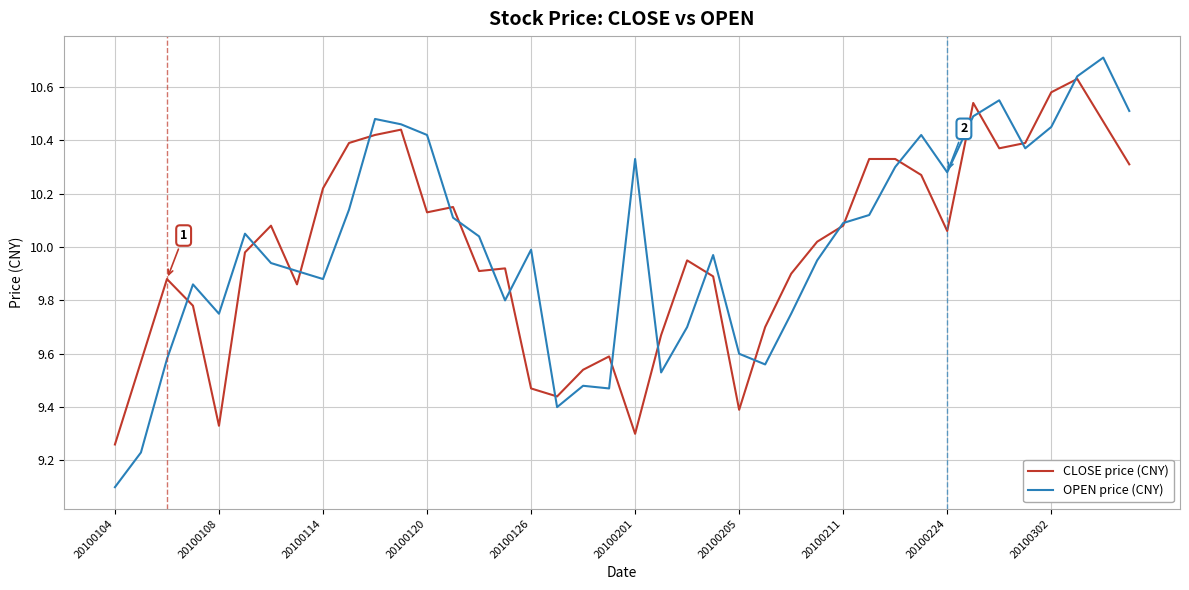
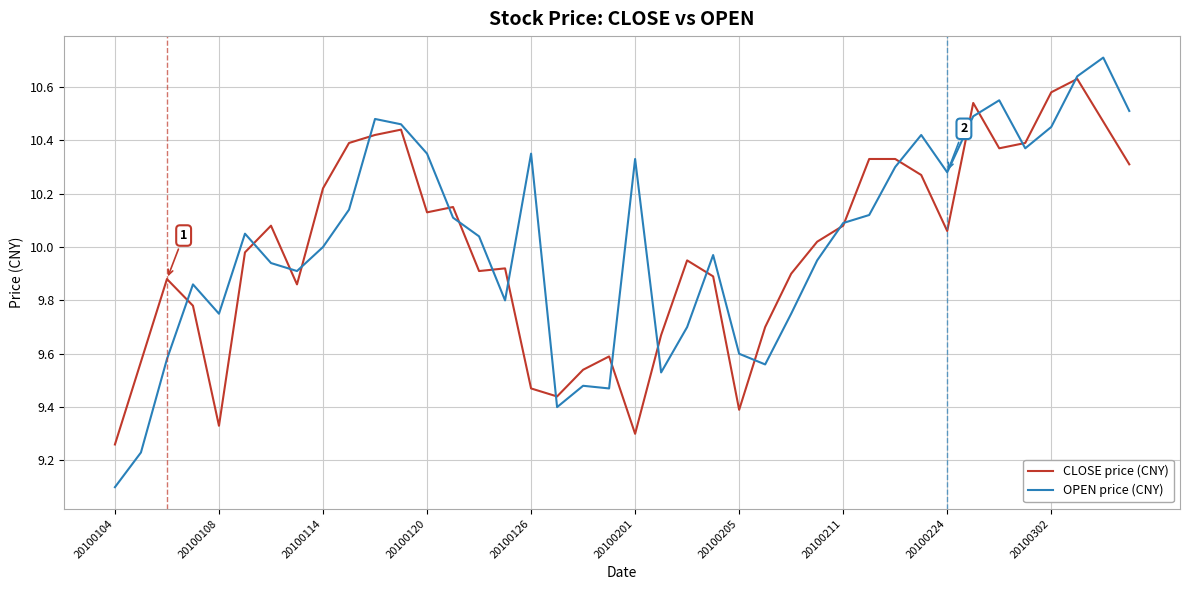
OPEN price (CNY), 20100114: 9.88 -> 10.00
OPEN price (CNY), 20100120: 10.42 -> 10.35
OPEN price (CNY), 20100126: 9.99 -> 10.35
